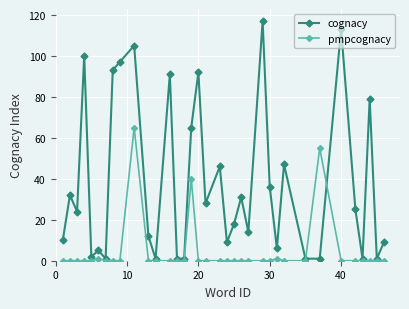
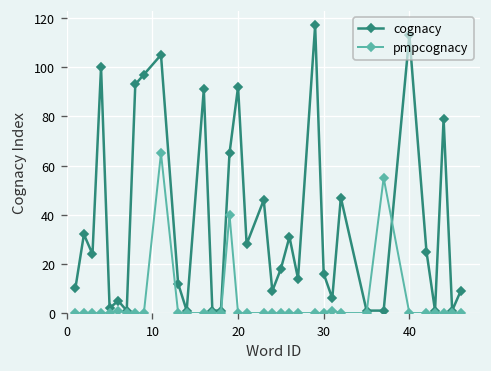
cognacy, 30: 36 -> 16
